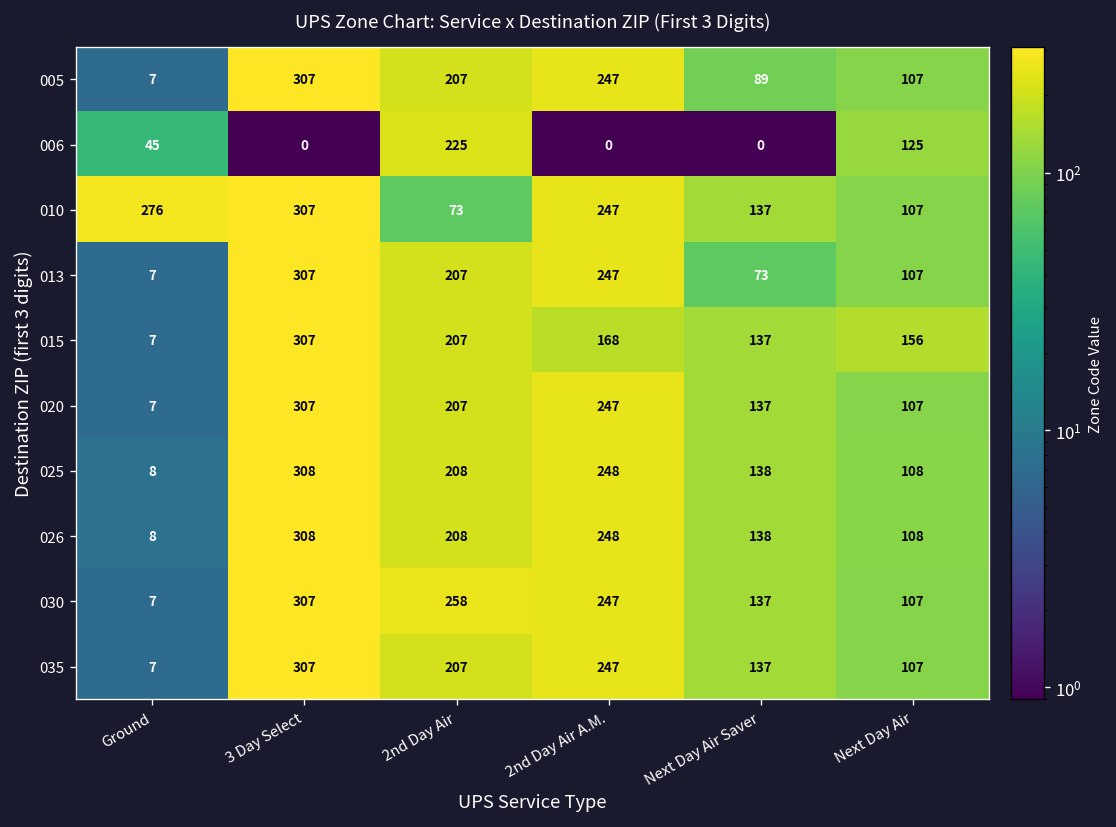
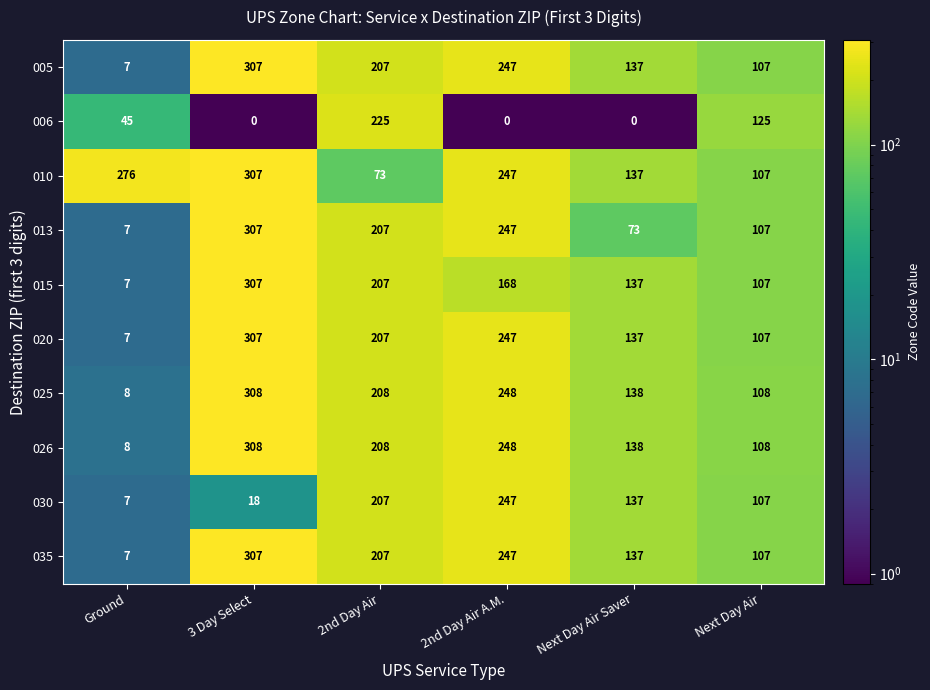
005, Next Day Air Saver: 89 -> 137
015, Next Day Air: 156 -> 107
030, 3 Day Select: 307 -> 18
030, 2nd Day Air: 258 -> 207
